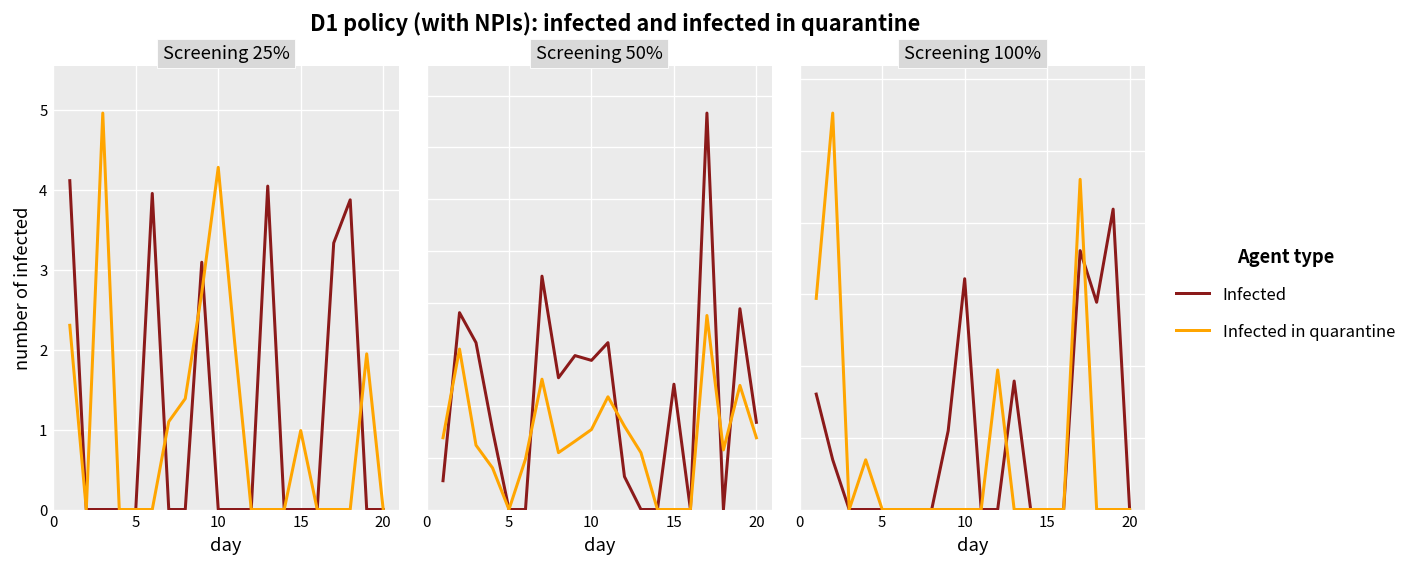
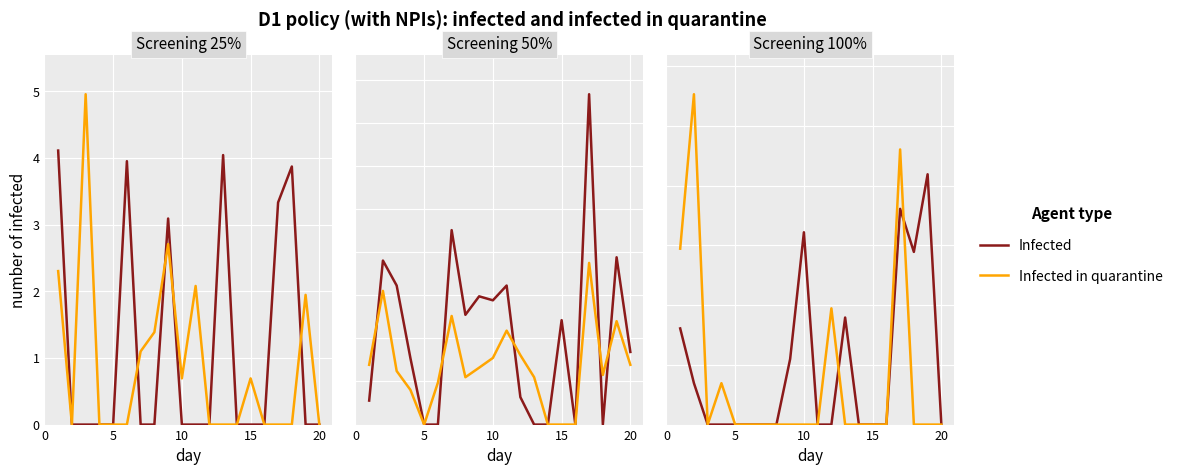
Screening 25%, Infected in quarantine, 10: 4.3 -> 0.7
Screening 25%, Infected in quarantine, 15: 1.0 -> 0.7
